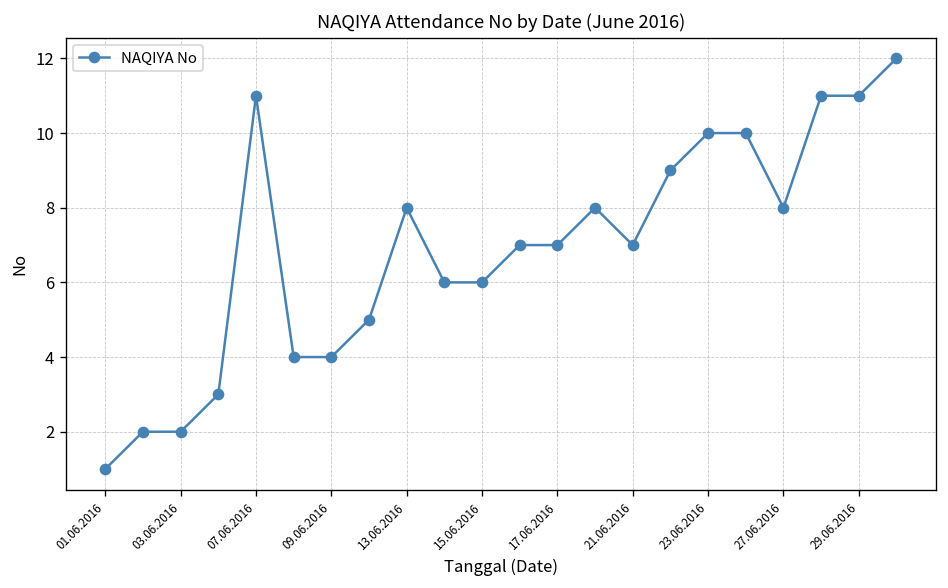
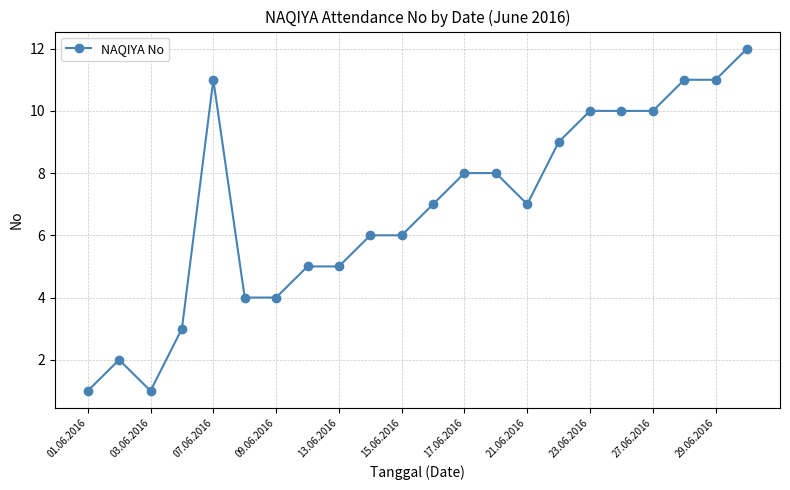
03.06.2016: 2 -> 1
13.06.2016: 8 -> 5
17.06.2016: 7 -> 8
27.06.2016: 8 -> 10
